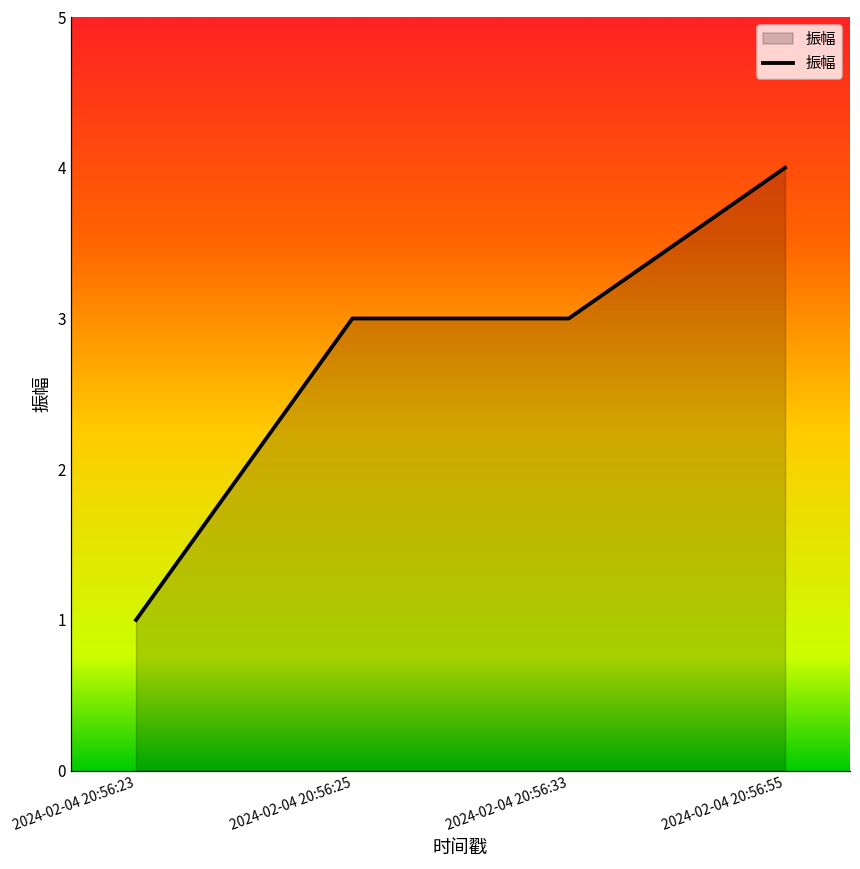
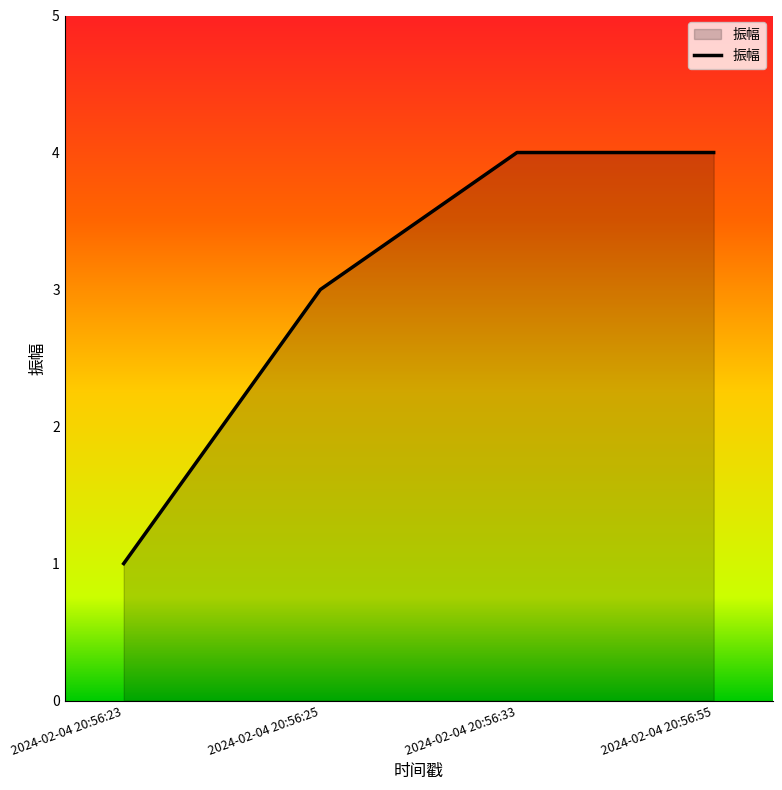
2024-02-04 20:56:33: 3 -> 4
